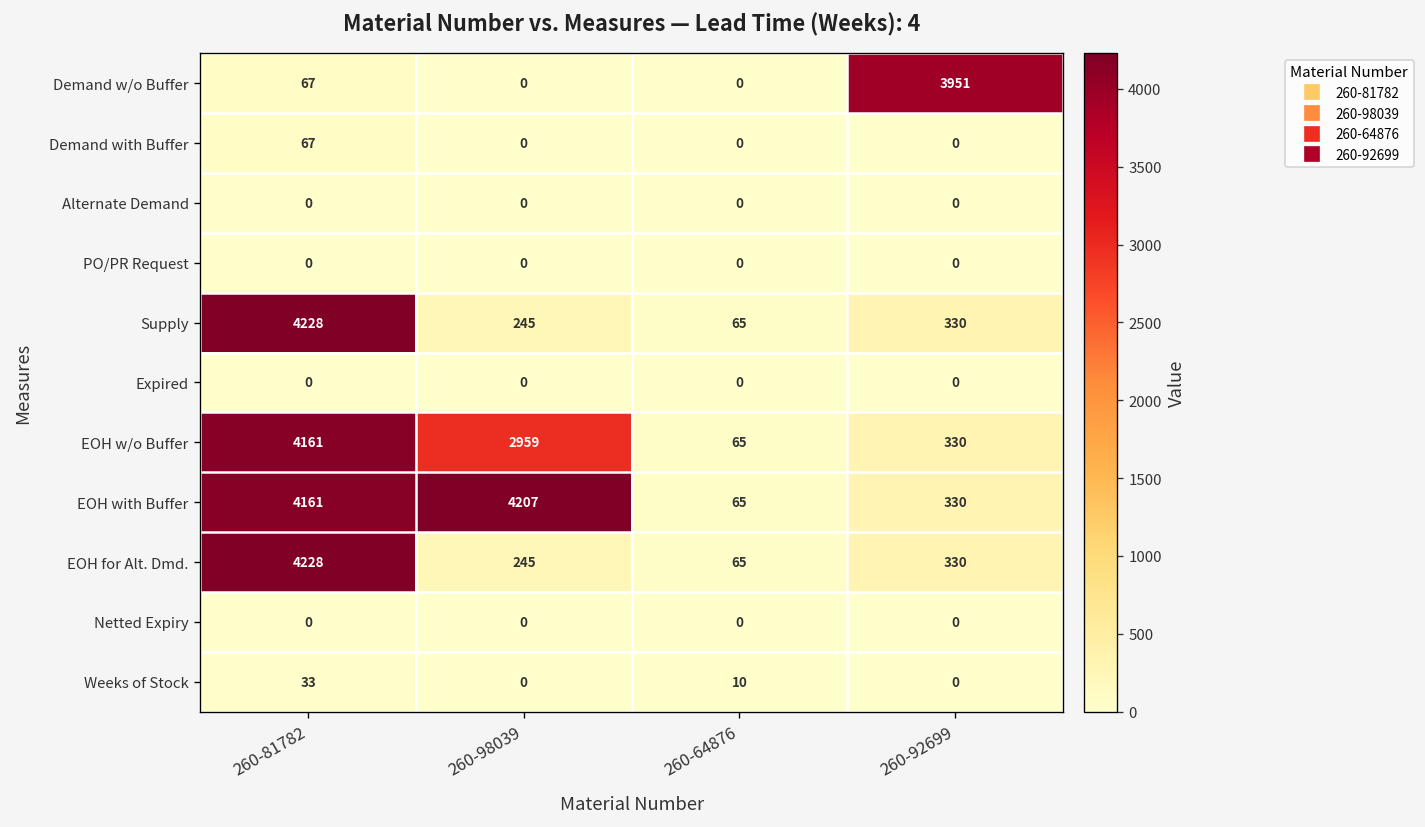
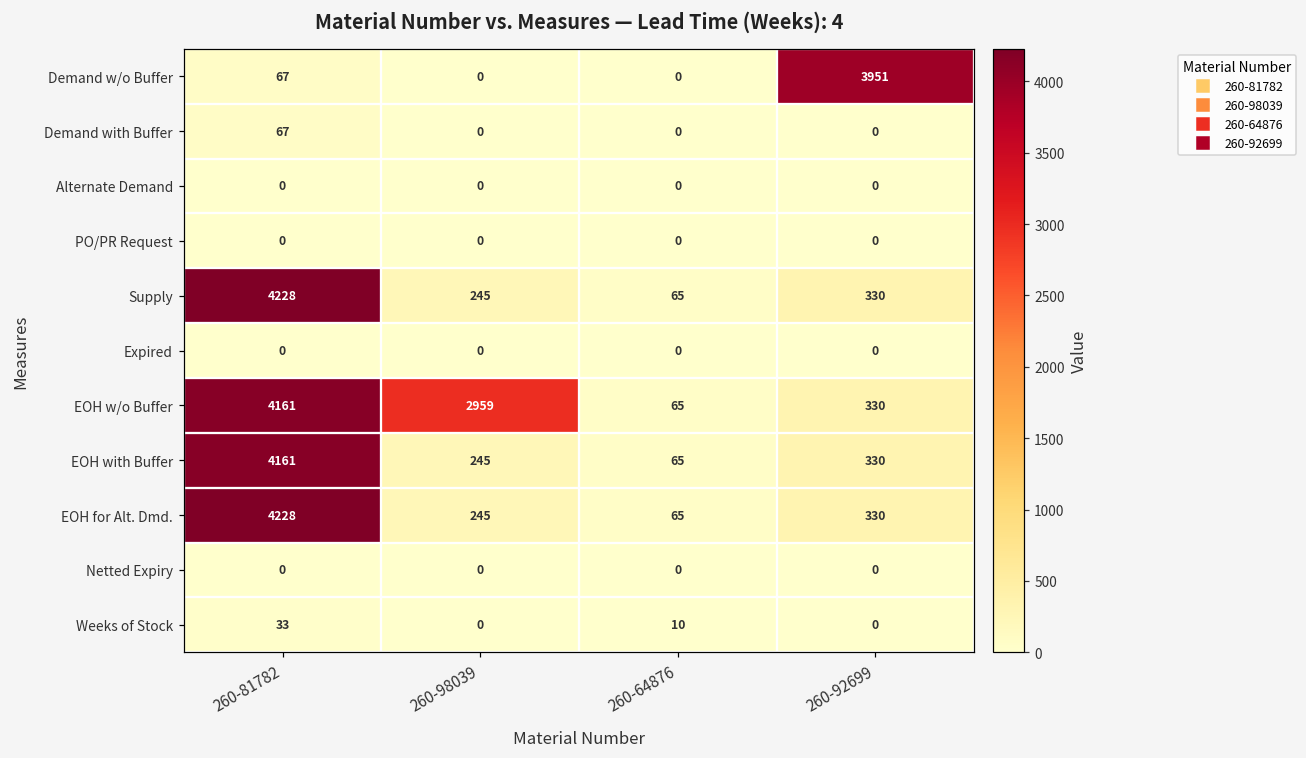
EOH with Buffer, 260-98039: 4207 -> 245
